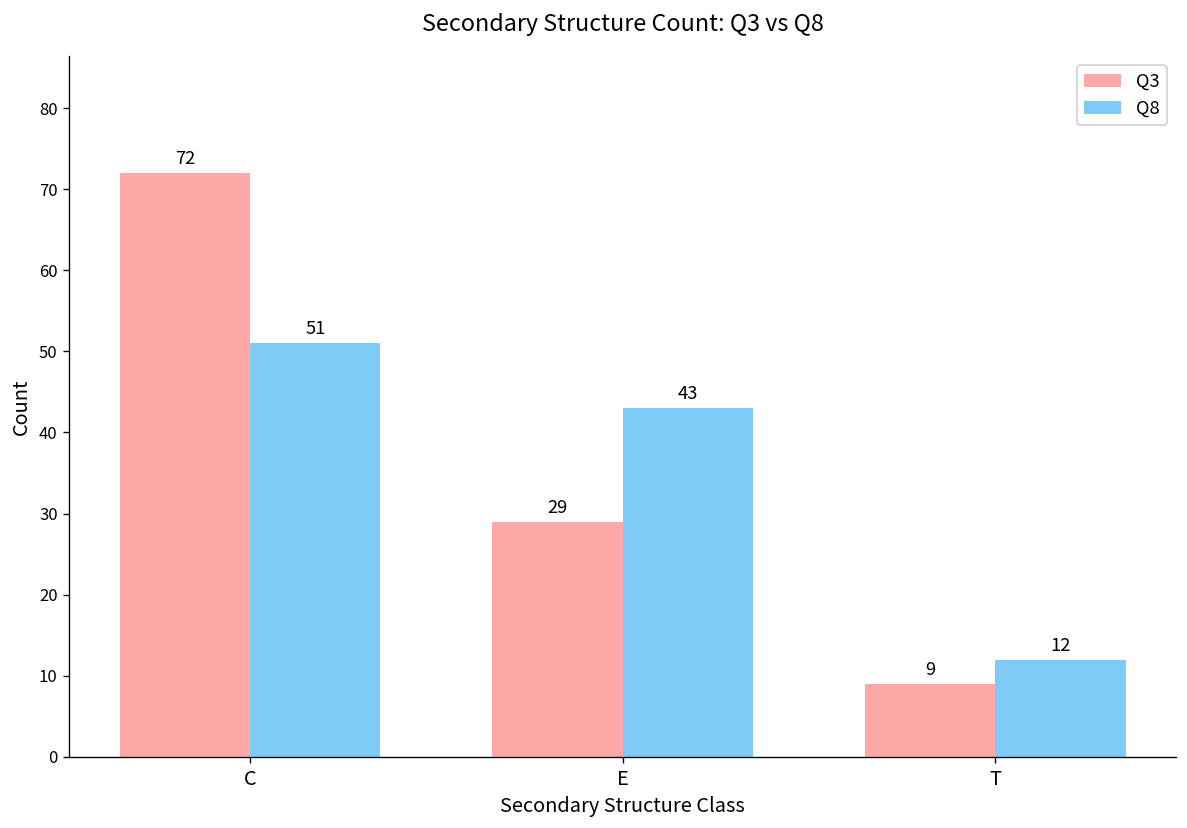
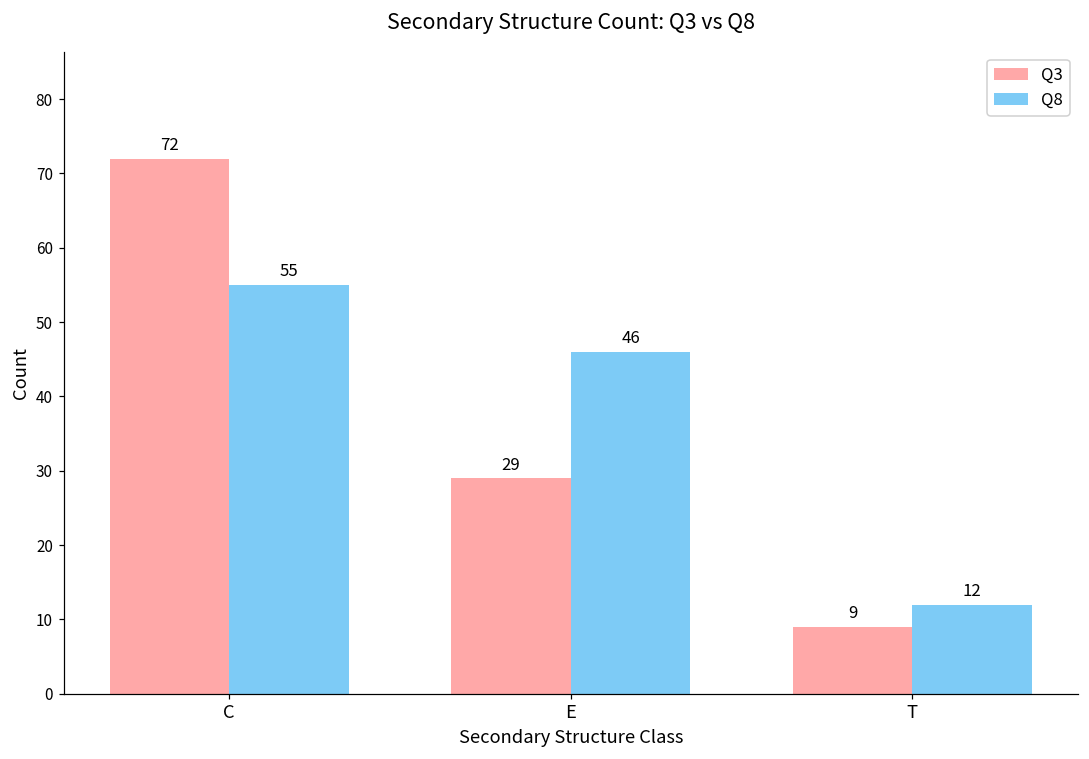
Q8, C: 51 -> 55
Q8, E: 43 -> 46
